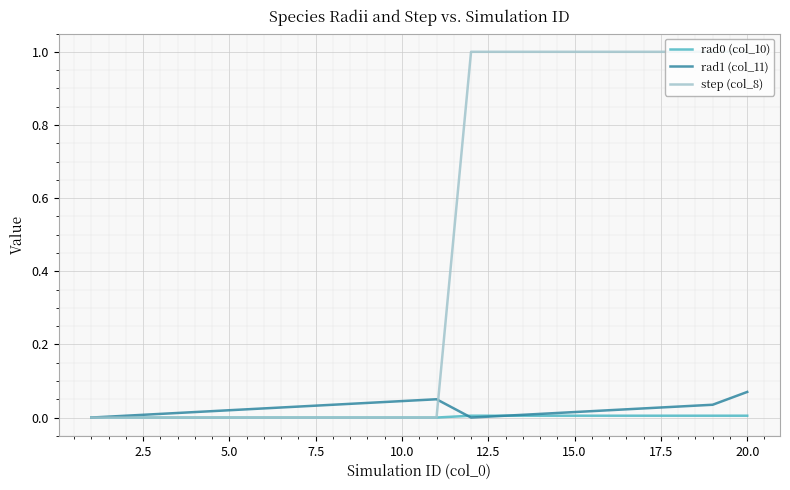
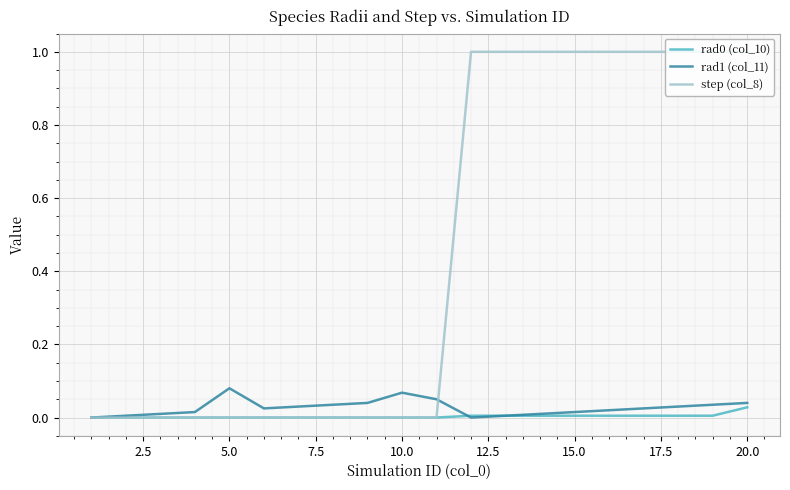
rad1 (col_11), 5.0: 0.02 -> 0.08
rad1 (col_11), 10.0: 0.05 -> 0.07
rad0 (col_10), 20.0: 0.01 -> 0.03
rad1 (col_11), 20.0: 0.07 -> 0.04
